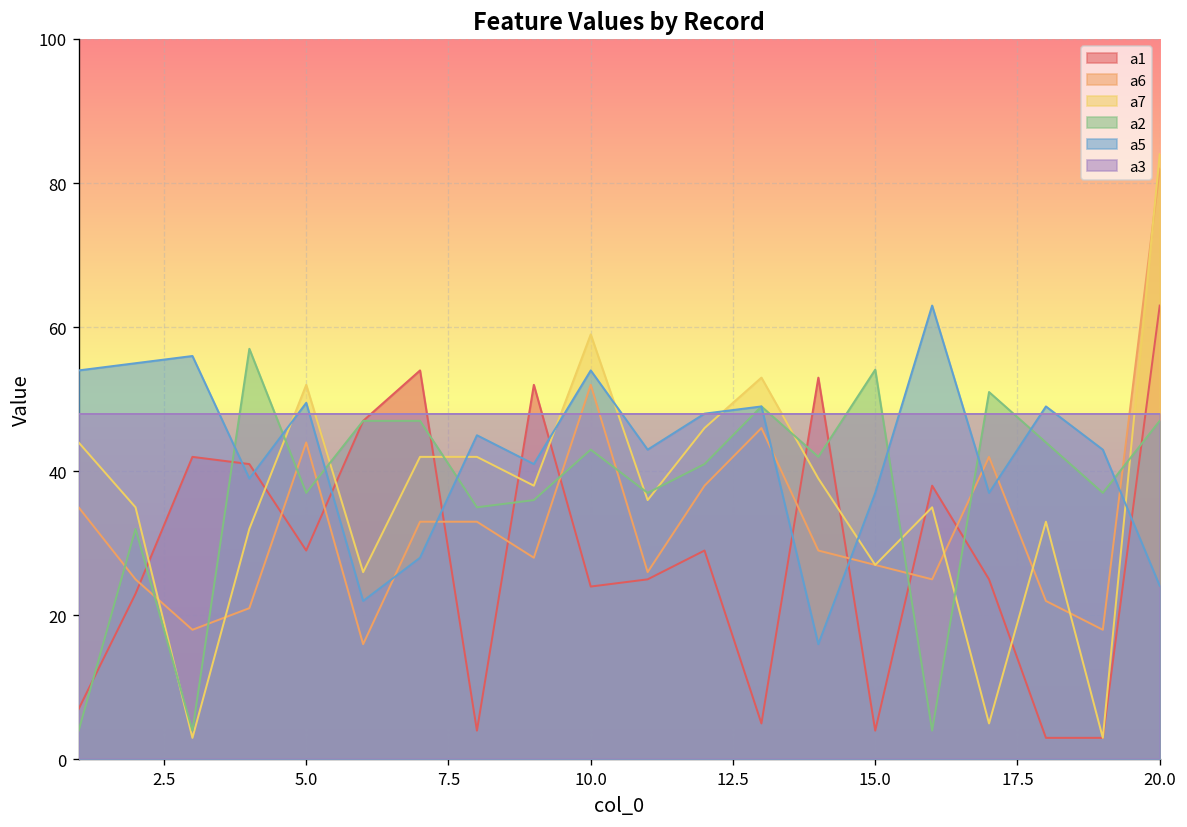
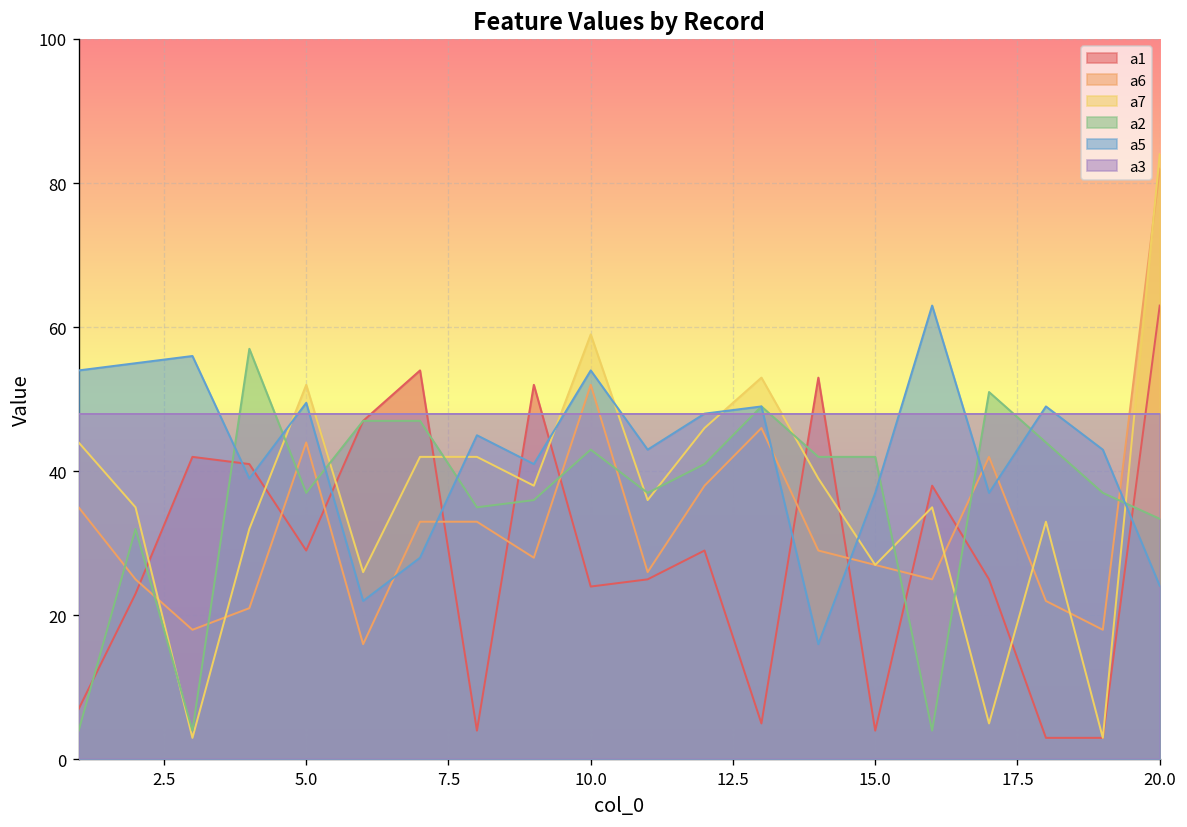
a2, 15.0: 54 -> 42
a2, 20.0: 47 -> 33
